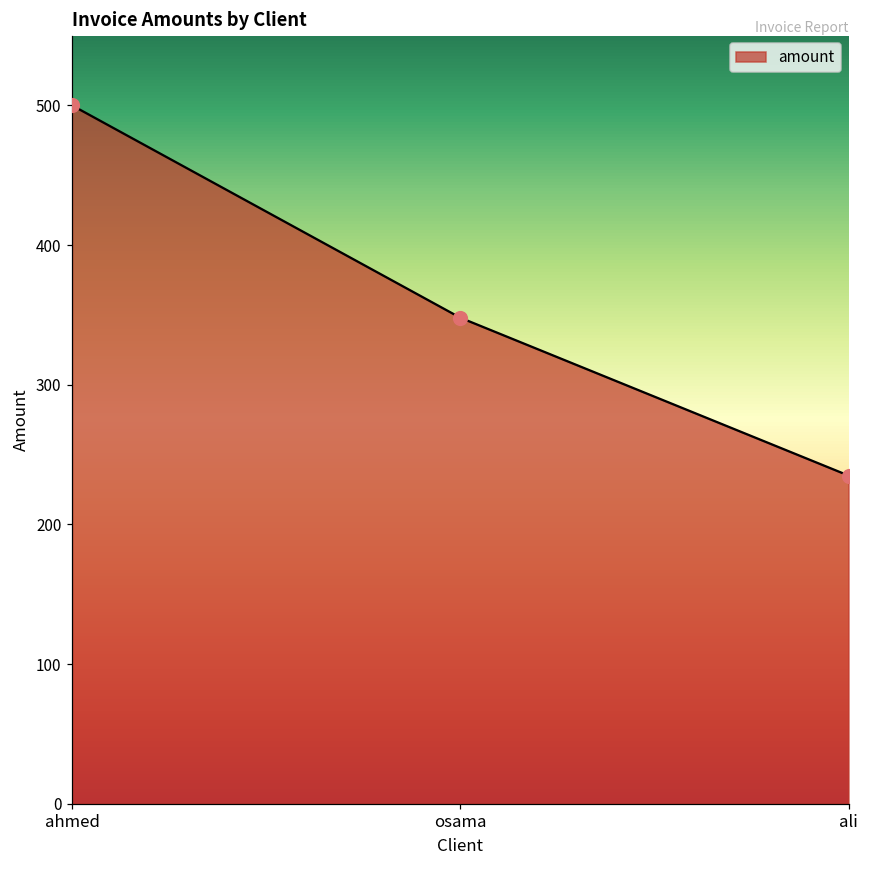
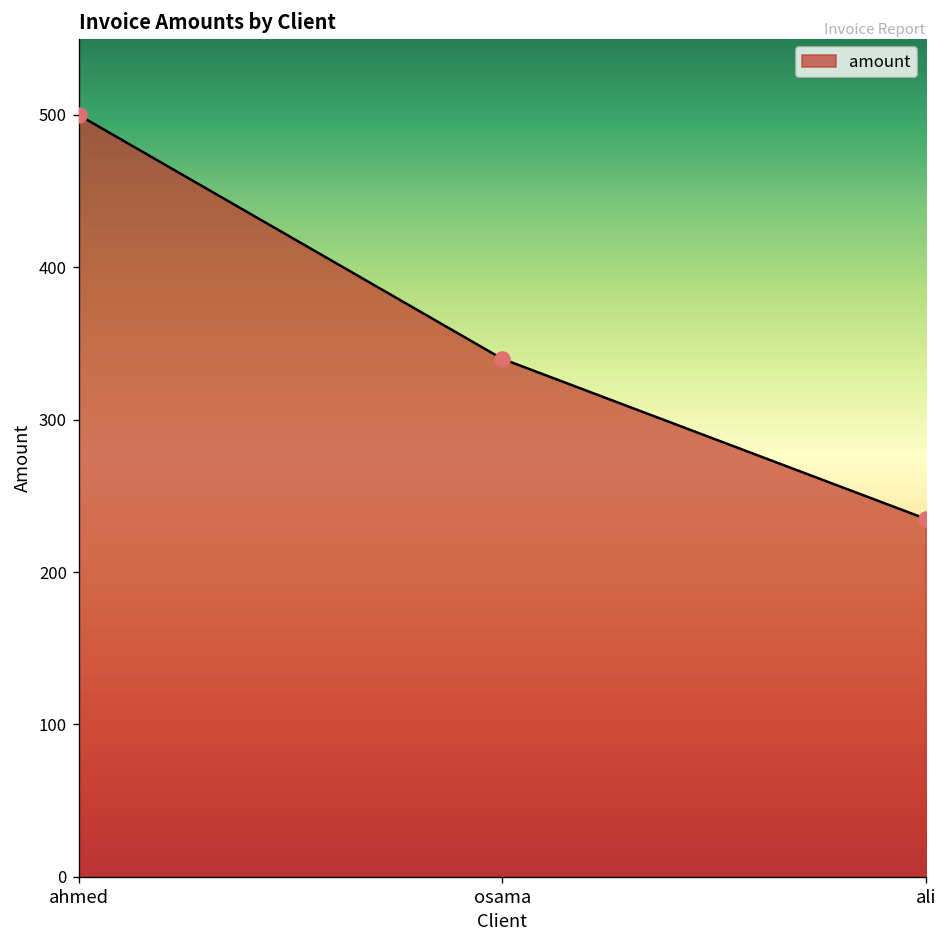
osama: 348 -> 340
